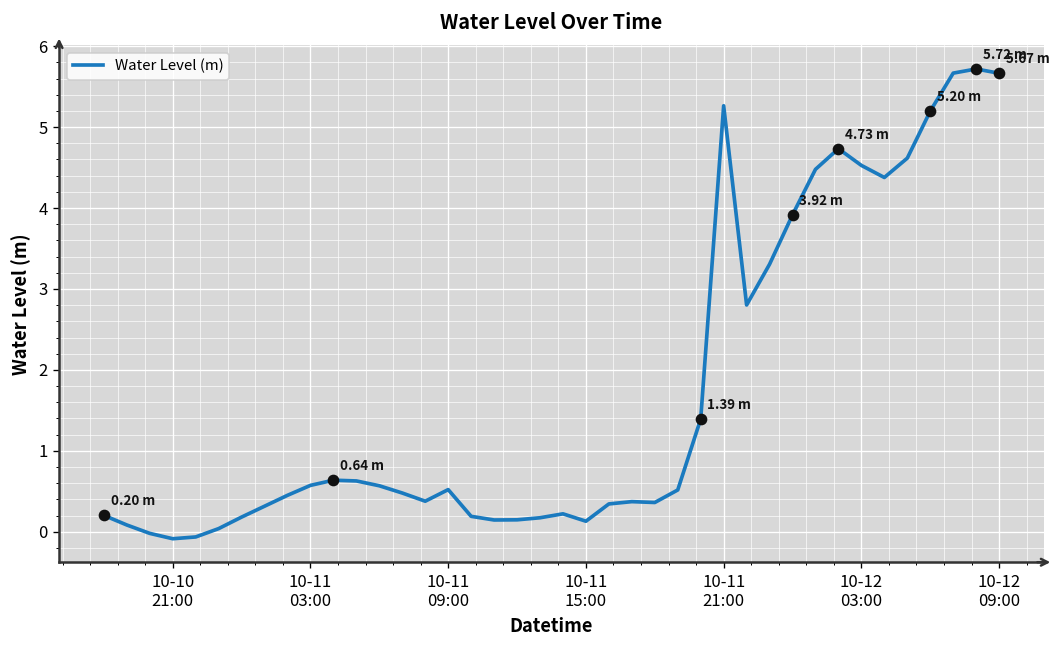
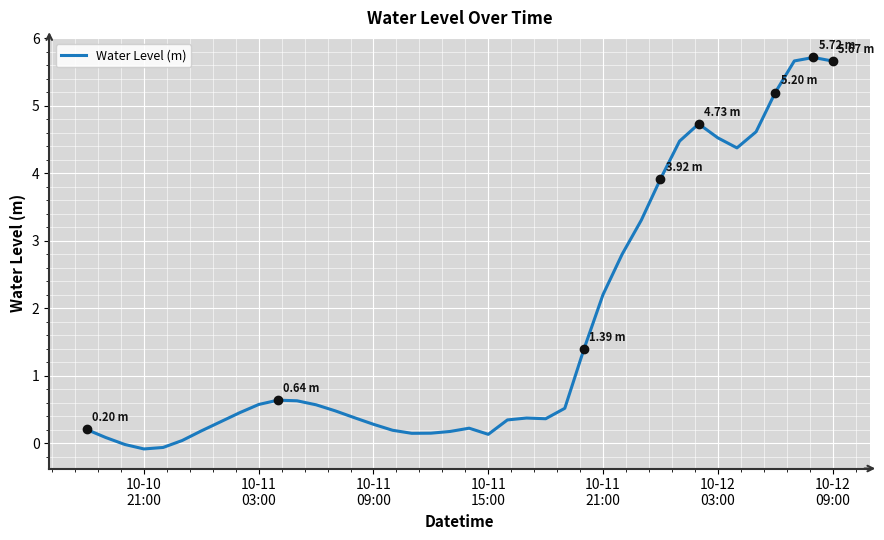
Water Level (m), 10-11 09:00: 0.5 -> 0.3
Water Level (m), 10-11 21:00: 5.3 -> 2.2
